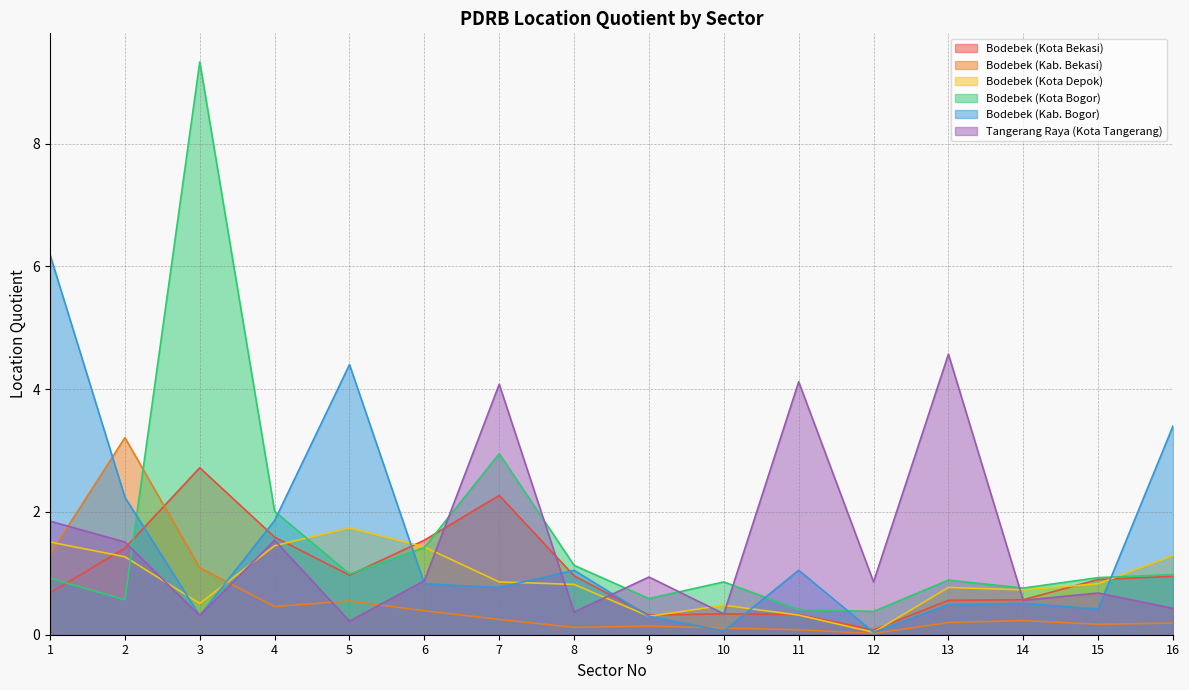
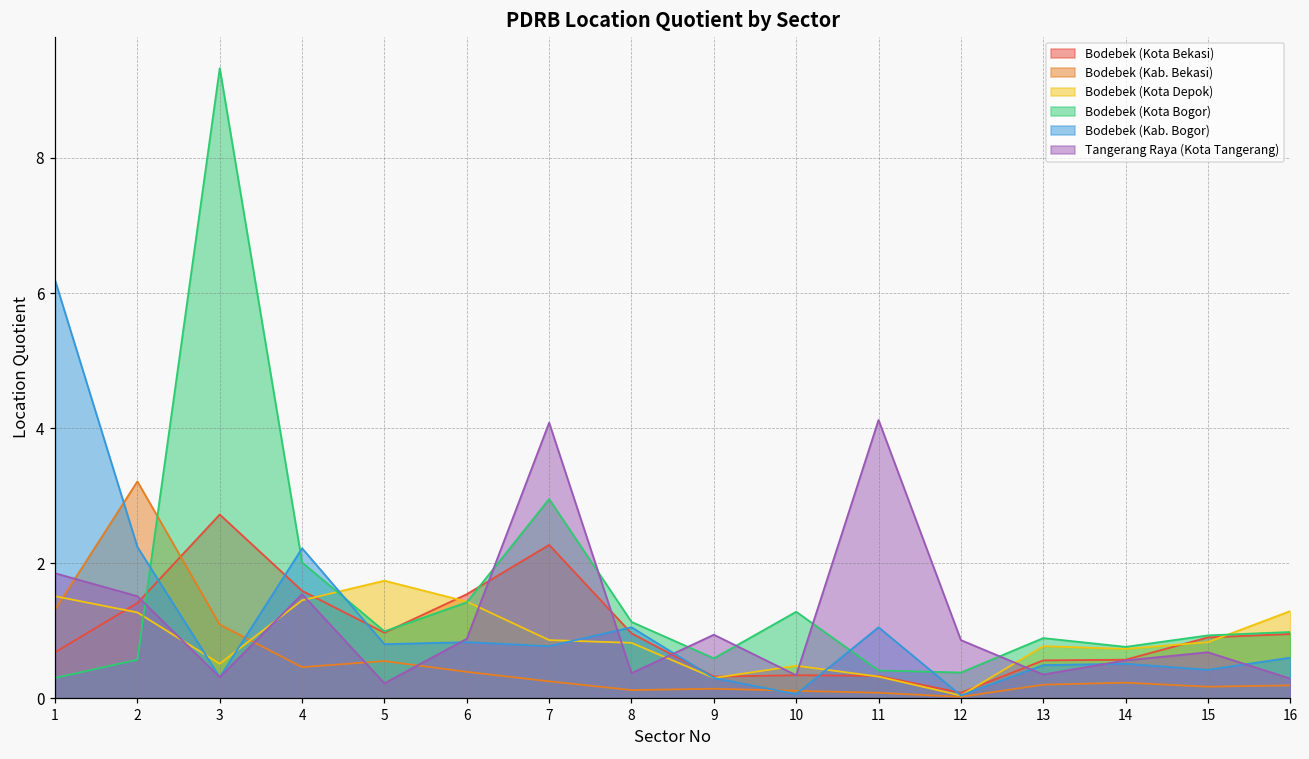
Bodebek (Kota Bogor), 1: 0.9 -> 0.3
Bodebek (Kab. Bogor), 4: 1.9 -> 2.2
Bodebek (Kab. Bogor), 5: 4.4 -> 0.8
Bodebek (Kota Bogor), 10: 0.9 -> 1.3
Tangerang Raya (Kota Tangerang), 13: 4.6 -> 0.4
Bodebek (Kab. Bogor), 16: 3.4 -> 0.6
Tangerang Raya (Kota Tangerang), 16: 0.4 -> 0.3
